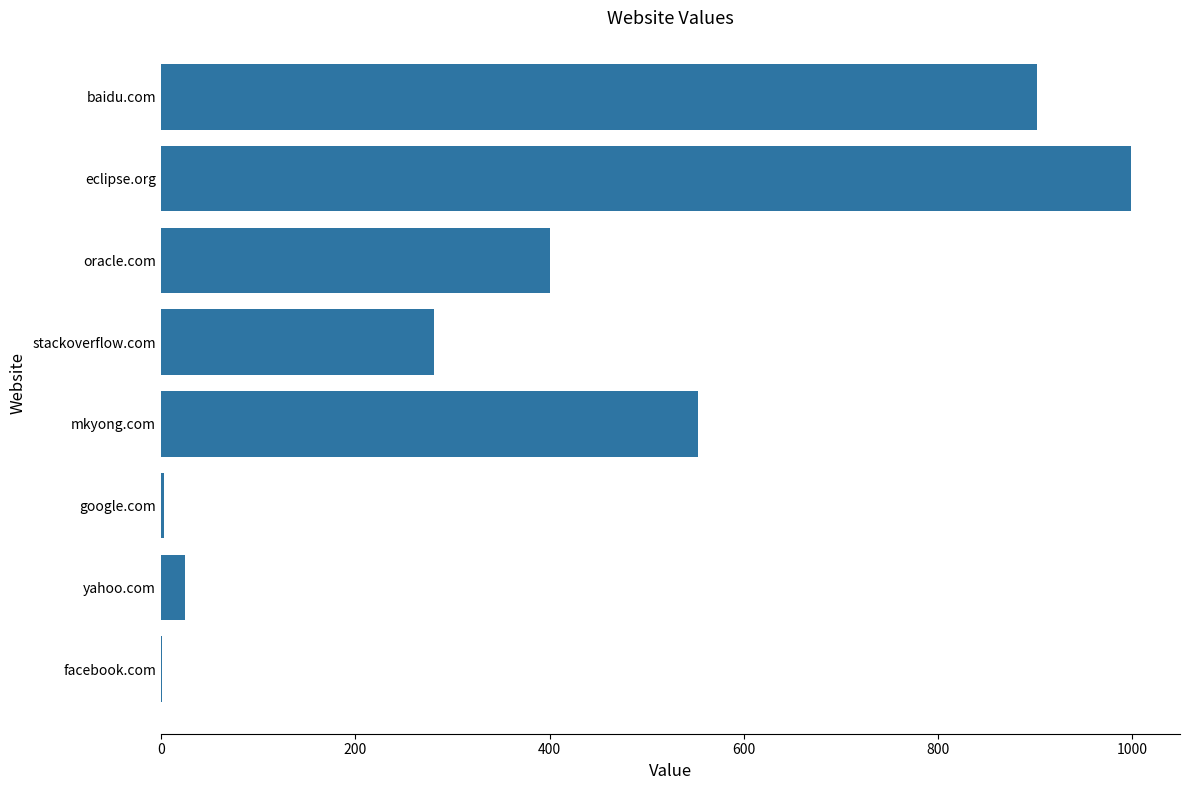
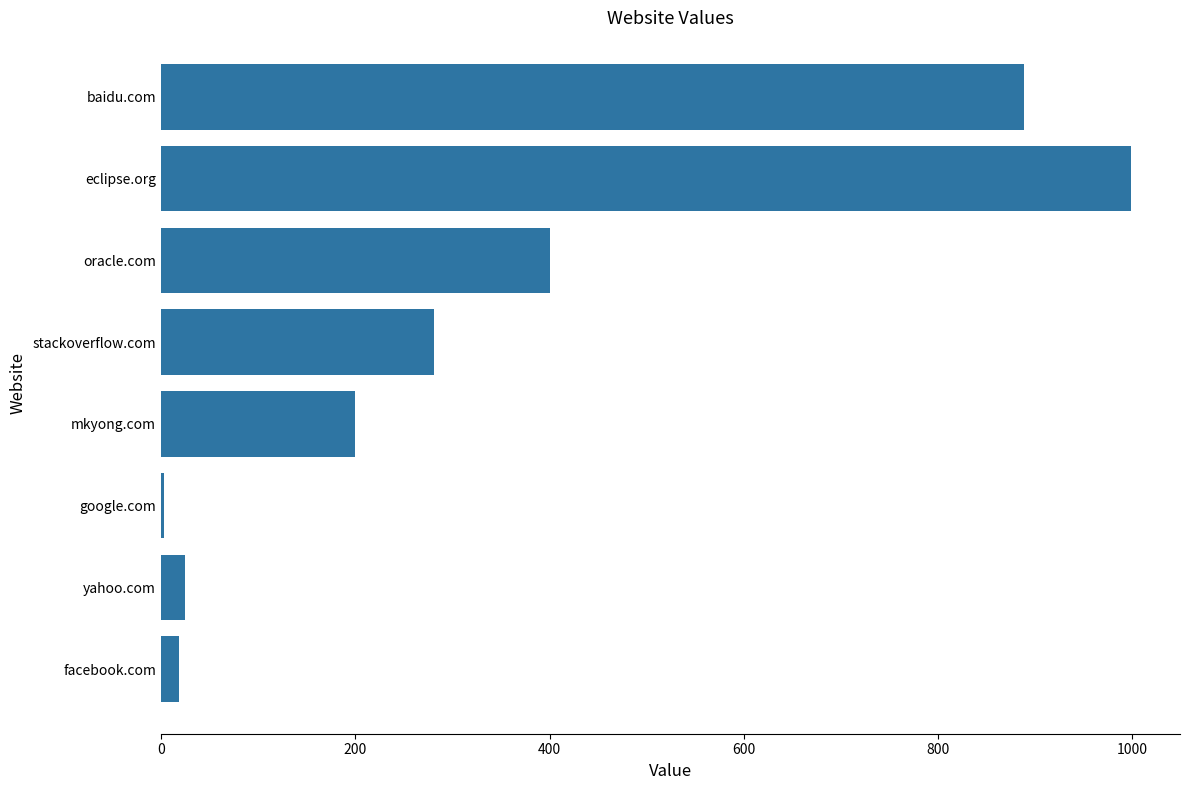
baidu.com: 900 -> 890
mkyong.com: 550 -> 200
facebook.com: 0 -> 20
